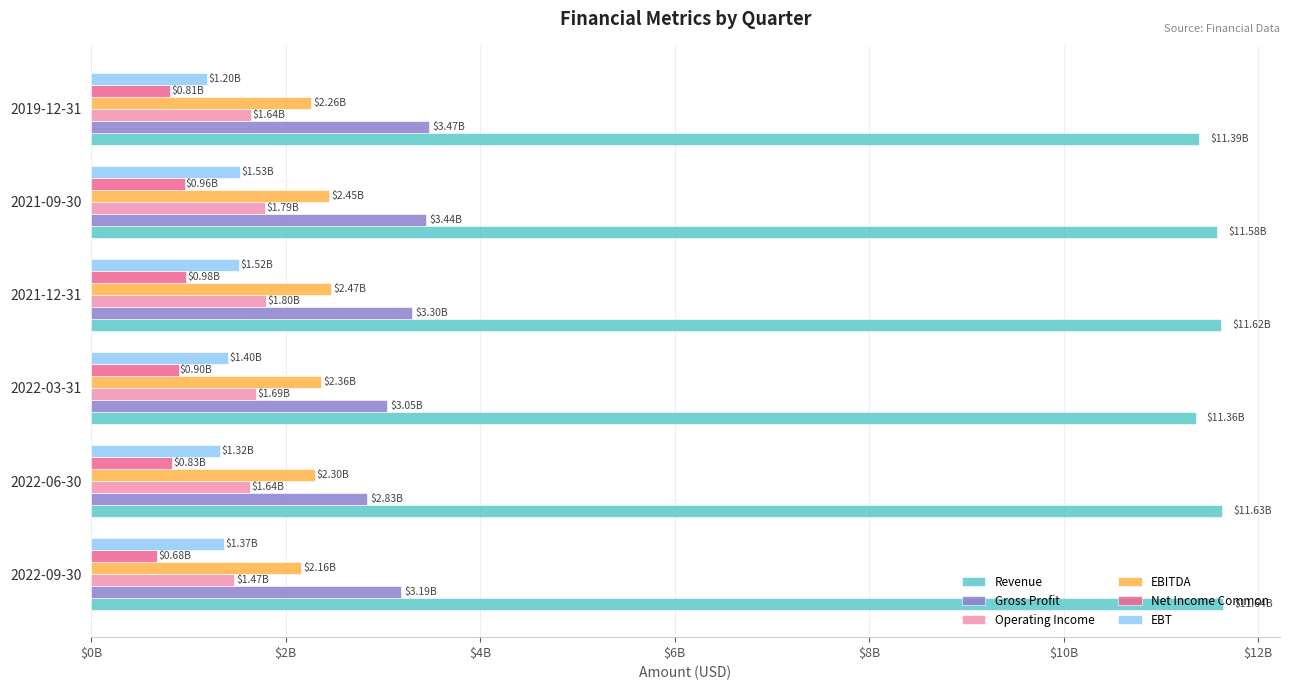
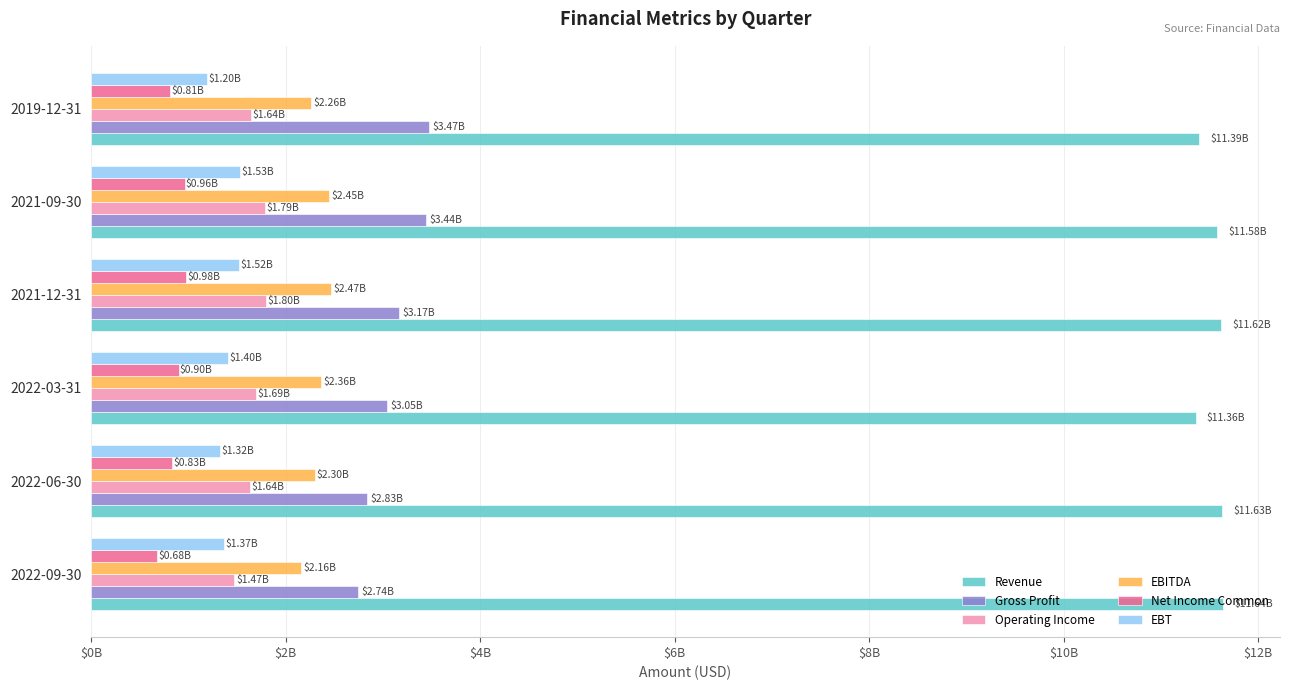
Gross Profit, 2021-12-31: $3.30B -> $3.17B
Gross Profit, 2022-09-30: $3.19B -> $2.74B
